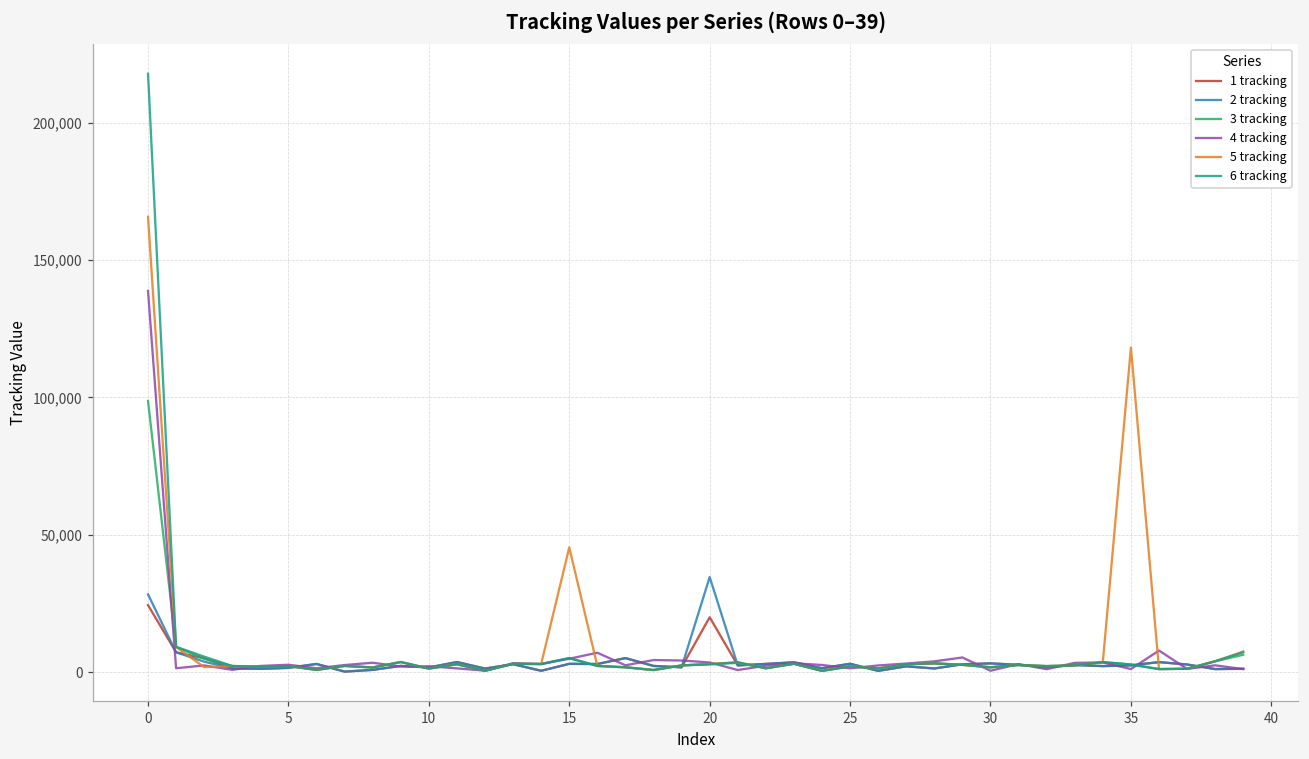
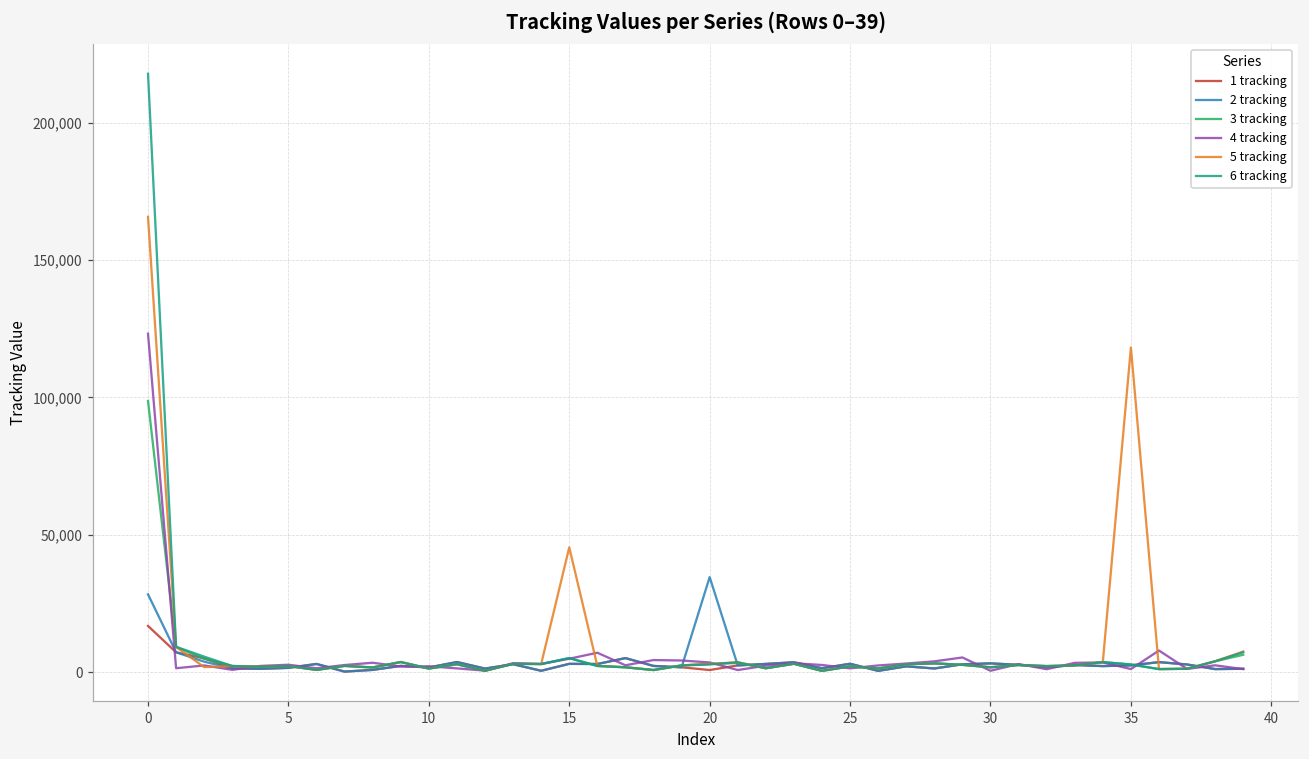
1 tracking, 0: 24,000 -> 17,000
4 tracking, 0: 139,000 -> 123,000
1 tracking, 20: 20,000 -> 1,000
